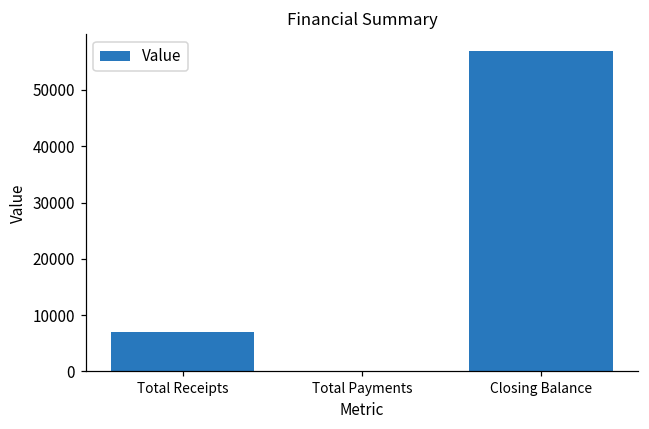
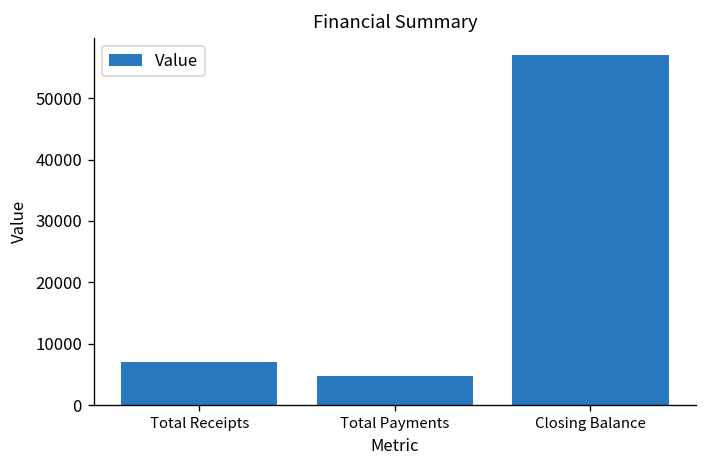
Total Payments: 0 -> 5000
